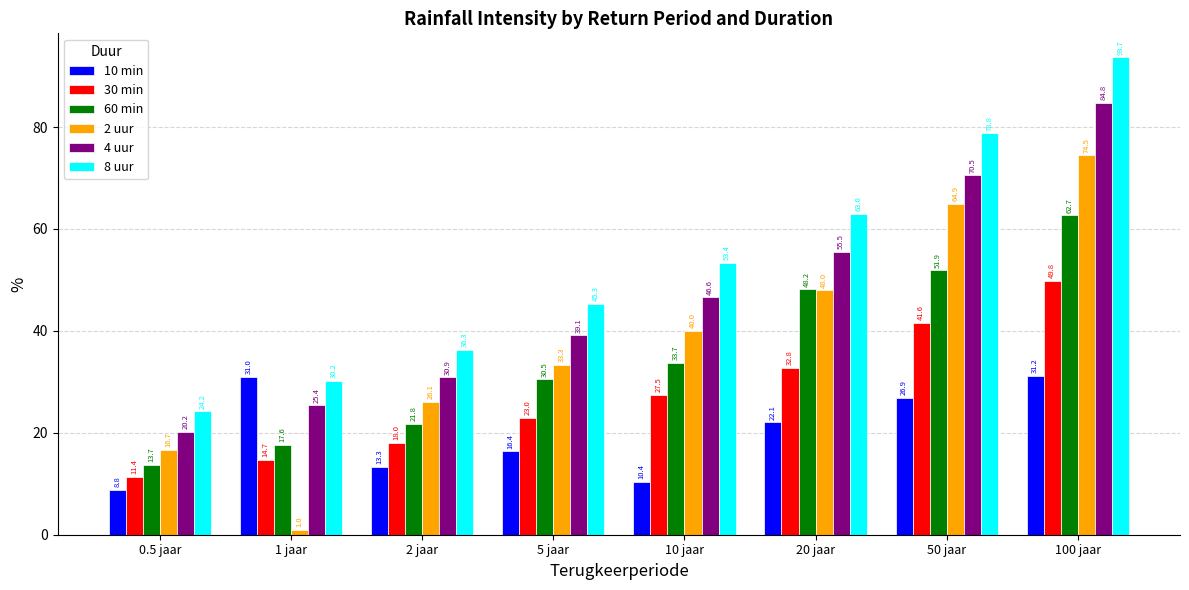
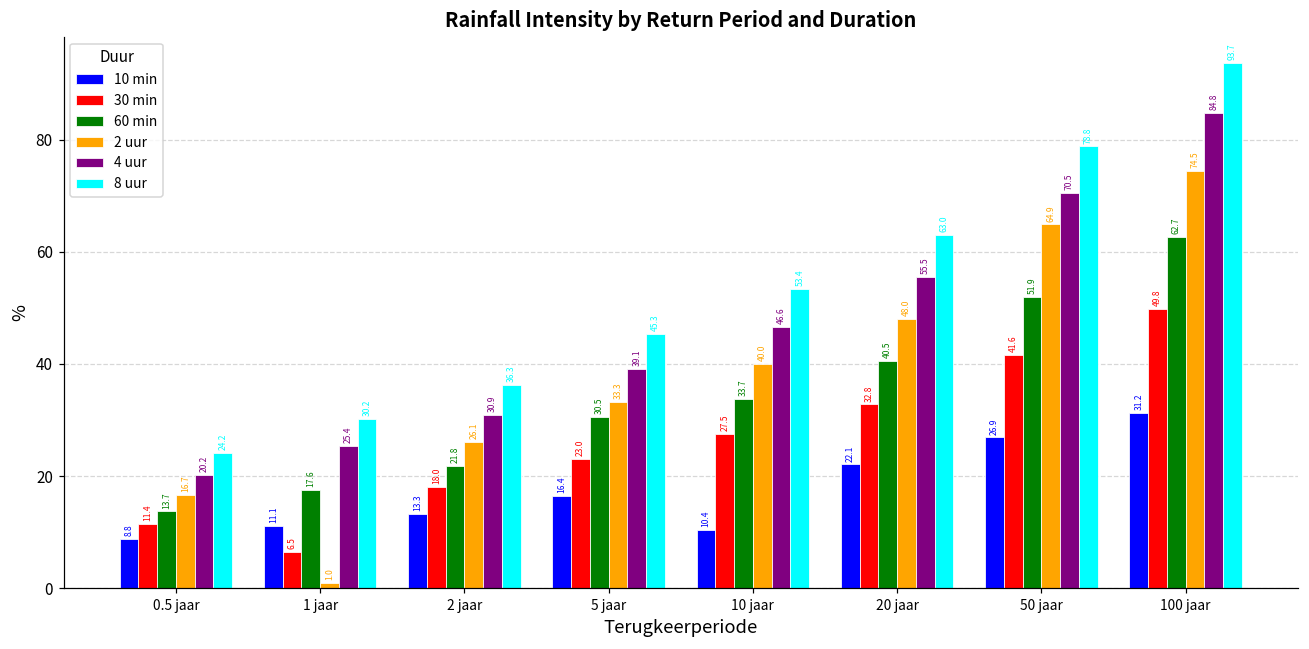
10 min, 1 jaar: 31.0 -> 11.1
30 min, 1 jaar: 14.7 -> 6.5
60 min, 20 jaar: 48.2 -> 40.5
